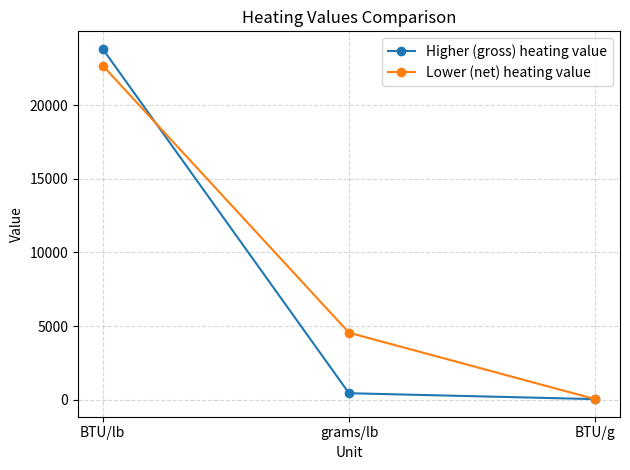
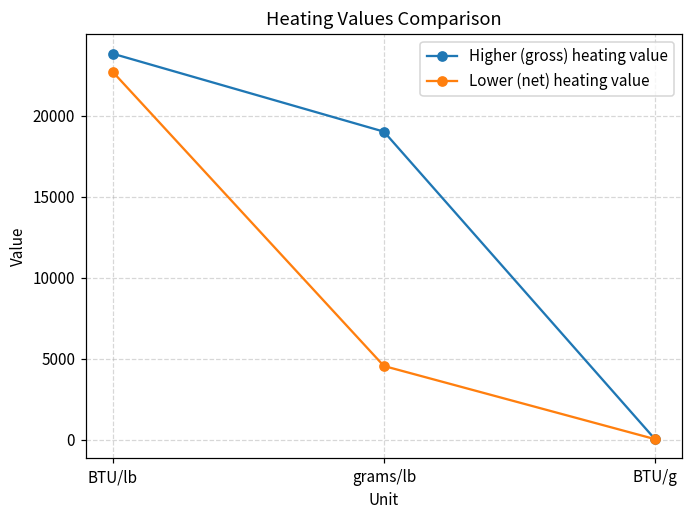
Higher (gross) heating value, grams/lb: 500 -> 19000
